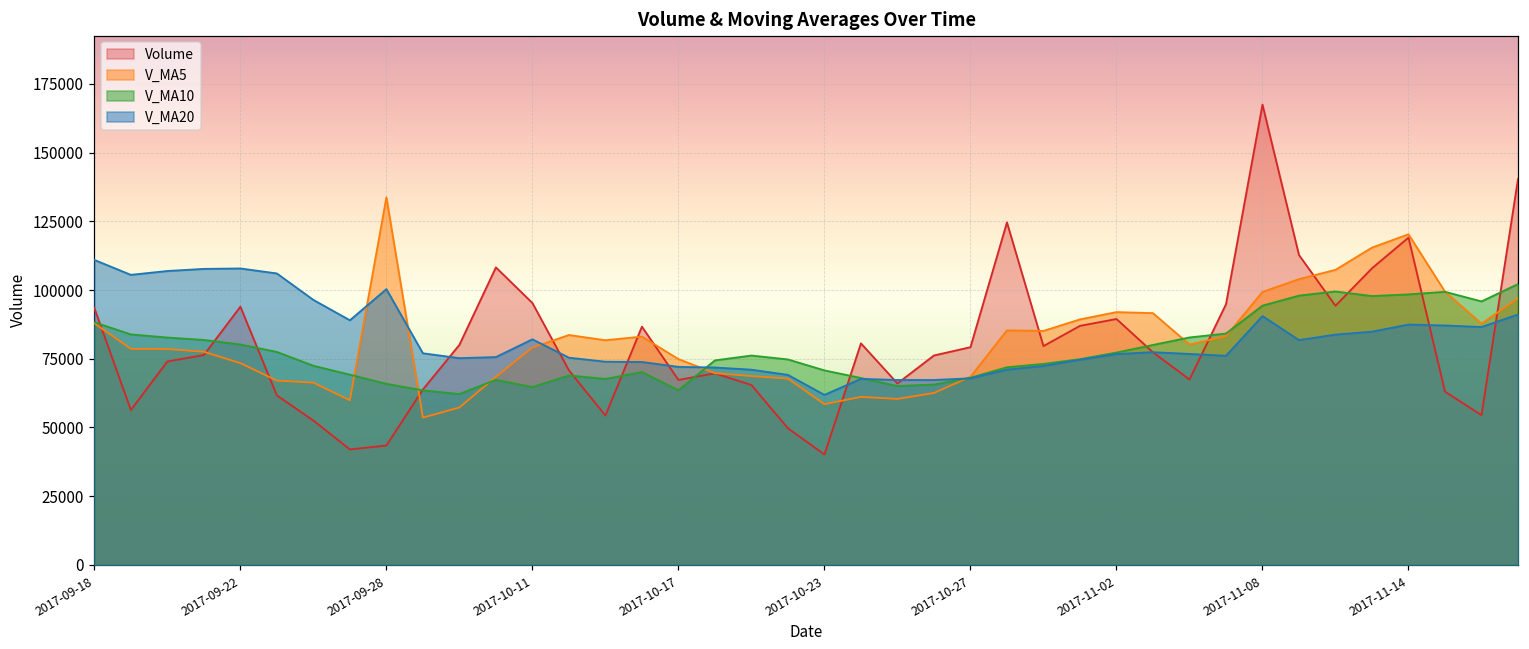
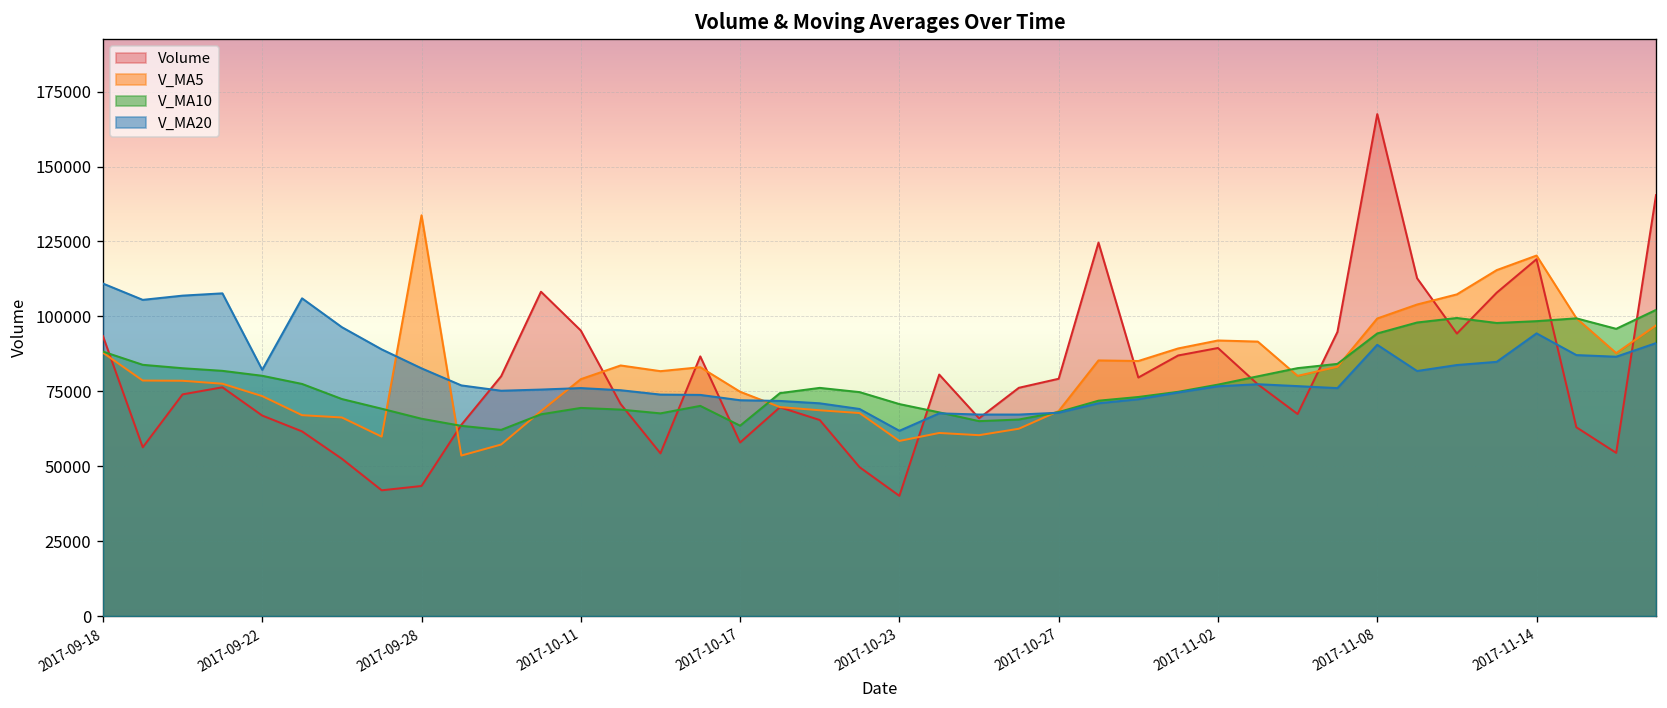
Volume, 2017-09-22: 94000 -> 67000
V_MA20, 2017-09-22: 108000 -> 82000
V_MA20, 2017-09-28: 100000 -> 83000
V_MA10, 2017-10-11: 65000 -> 69000
V_MA20, 2017-10-11: 82000 -> 76000
Volume, 2017-10-17: 67000 -> 58000
V_MA20, 2017-11-14: 87000 -> 94000
